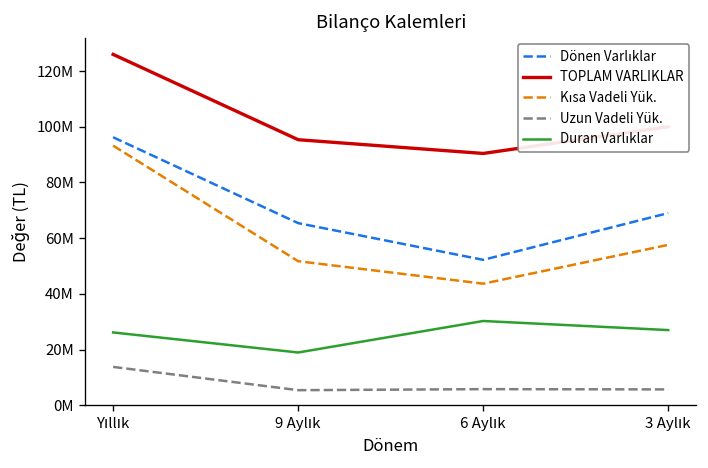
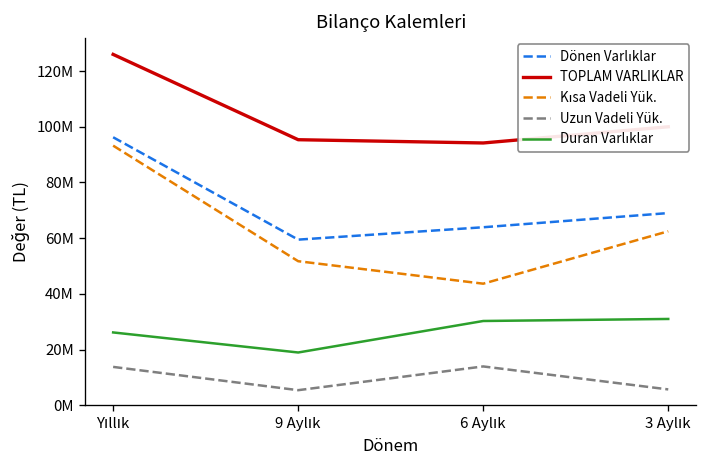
Dönen Varlıklar, 9 Aylık: 65000000 -> 59000000
Dönen Varlıklar, 6 Aylık: 52000000 -> 64000000
TOPLAM VARLIKLAR, 6 Aylık: 90000000 -> 94000000
Uzun Vadeli Yük., 6 Aylık: 6000000 -> 14000000
Kısa Vadeli Yük., 3 Aylık: 58000000 -> 62000000
Duran Varlıklar, 3 Aylık: 27000000 -> 31000000
